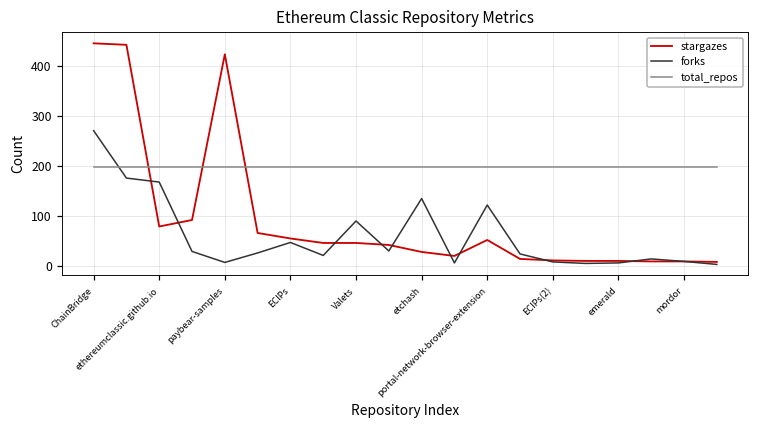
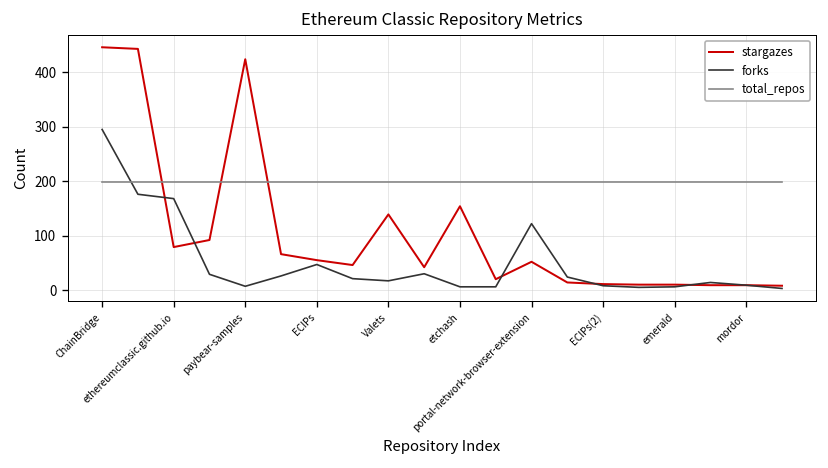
forks, ChainBridge: 270 -> 300
stargazes, Valets: 50 -> 140
forks, Valets: 90 -> 20
stargazes, etchash: 30 -> 150
forks, etchash: 140 -> 10
